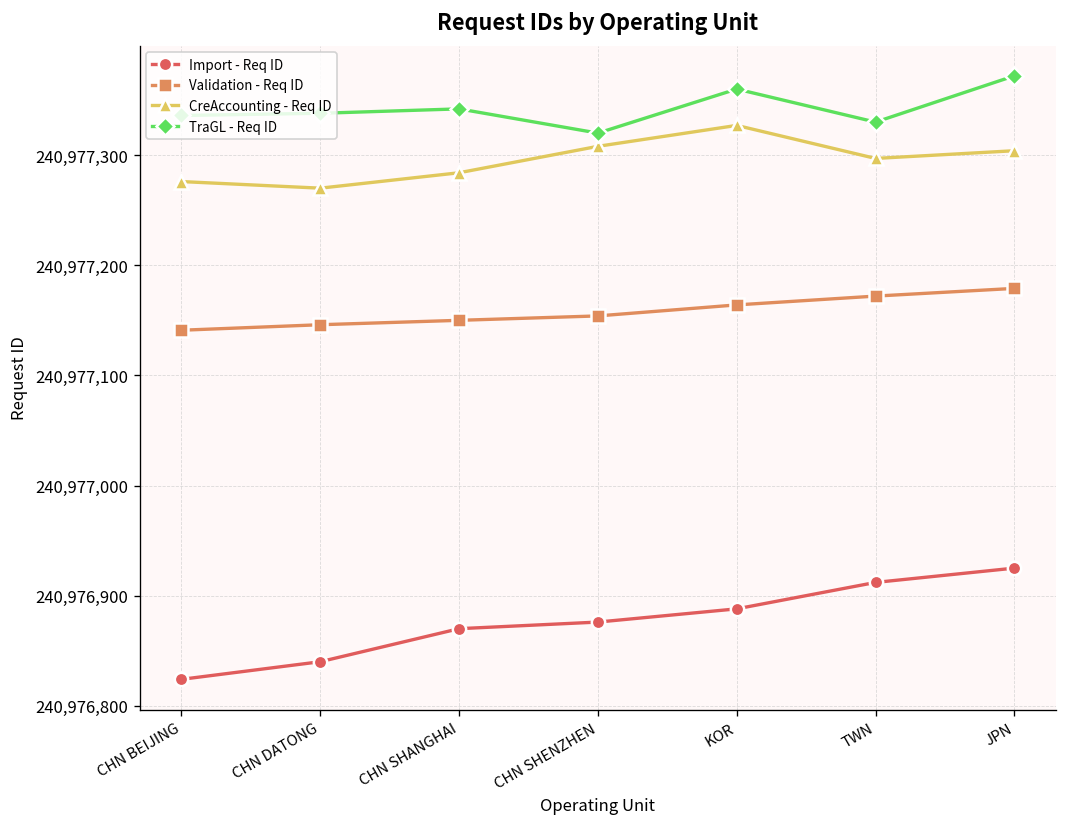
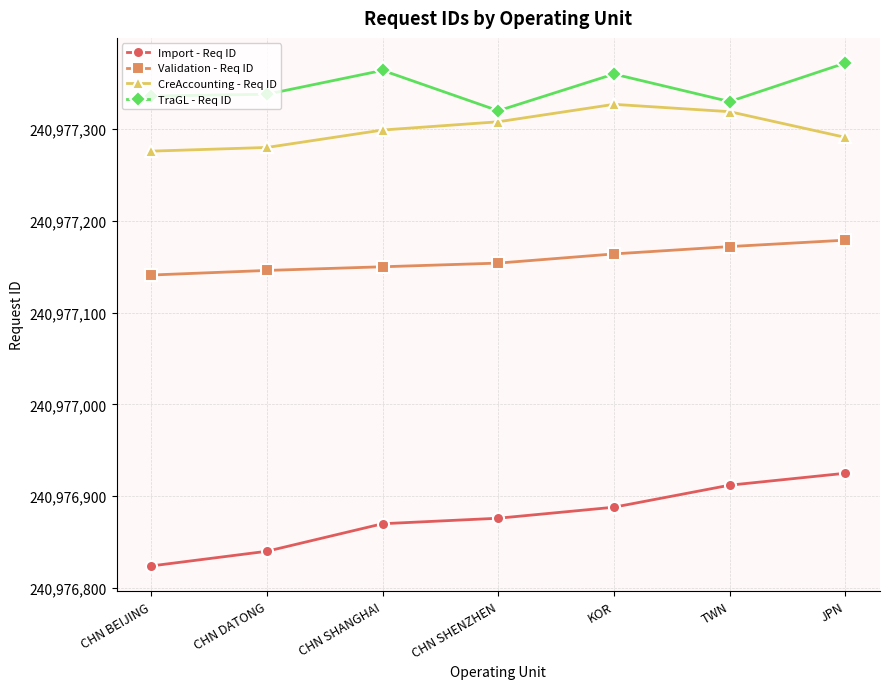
CreAccounting - Req ID, CHN DATONG: 240,977,270 -> 240,977,280
CreAccounting - Req ID, CHN SHANGHAI: 240,977,280 -> 240,977,300
TraGL - Req ID, CHN SHANGHAI: 240,977,340 -> 240,977,360
CreAccounting - Req ID, TWN: 240,977,300 -> 240,977,320
CreAccounting - Req ID, JPN: 240,977,300 -> 240,977,290
